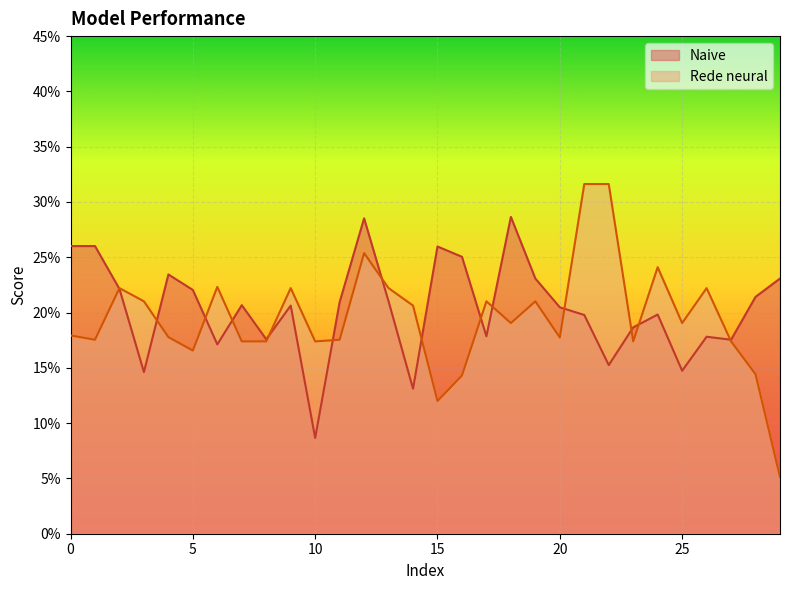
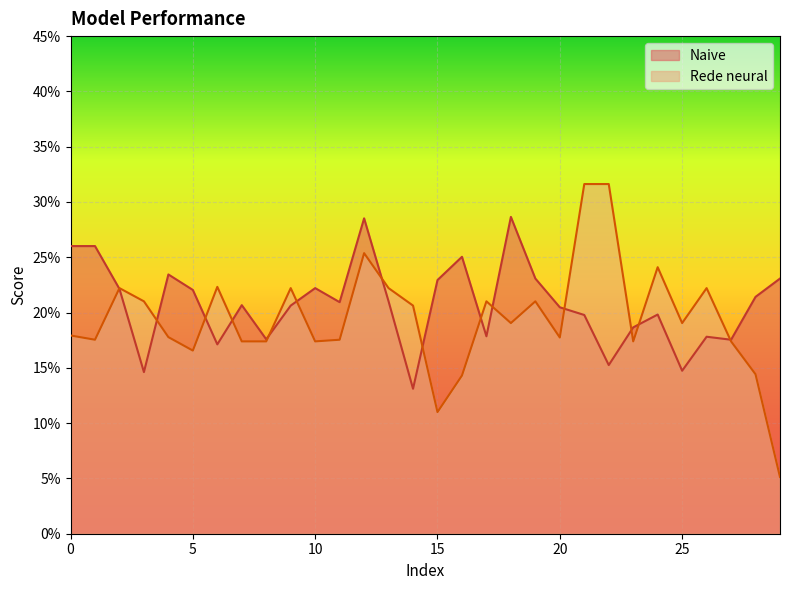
Naive, 10: 8.7% -> 22.2%
Naive, 15: 26.0% -> 22.9%
Rede neural, 15: 12.0% -> 11.0%
